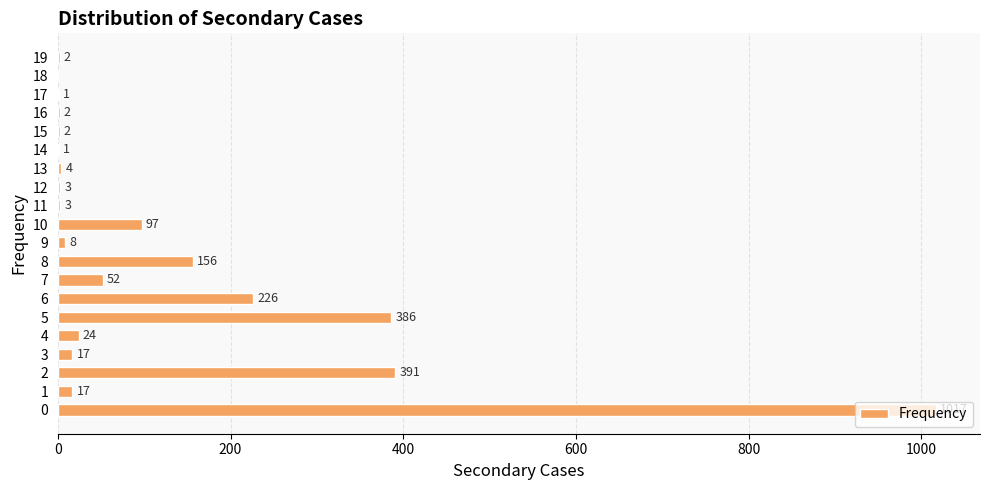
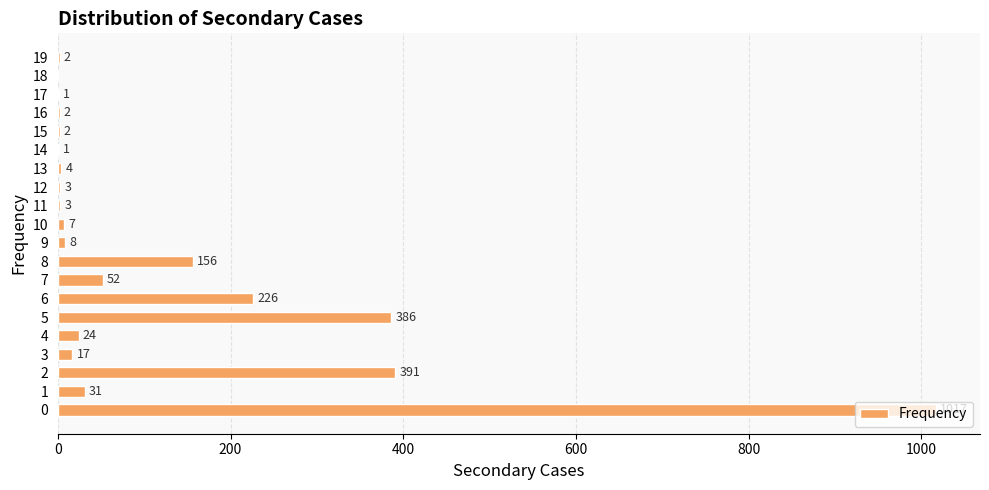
10: 97 -> 7
1: 17 -> 31
